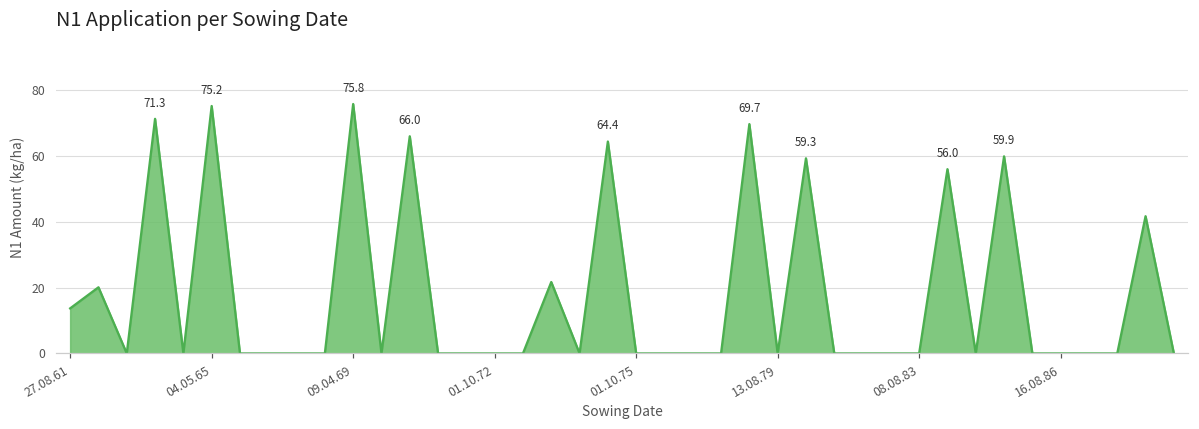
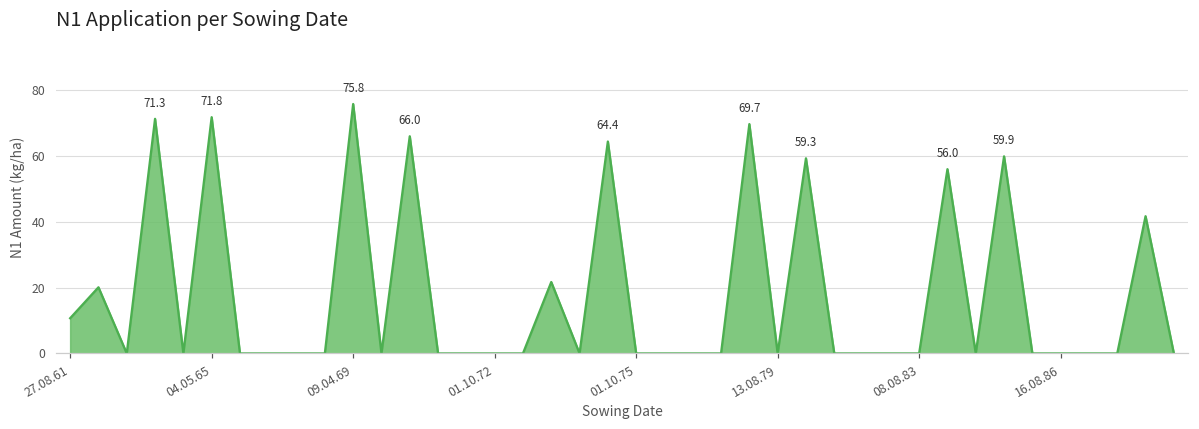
27.08.61: 14 -> 11
04.05.65: 75.2 -> 71.8
